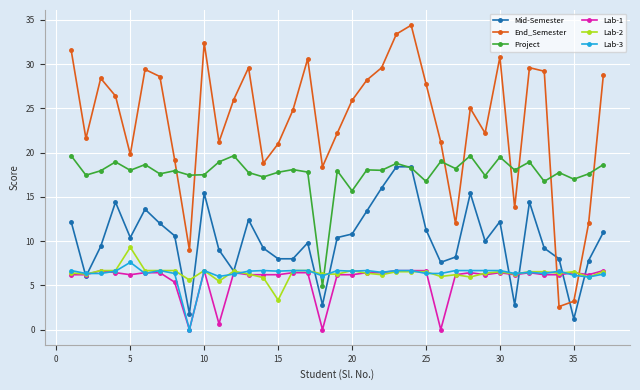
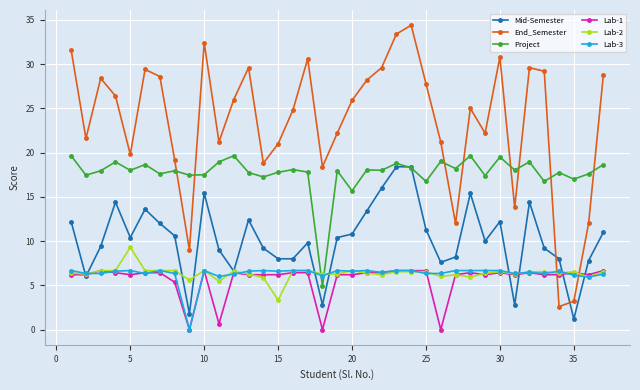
Lab-3, 5: 8 -> 7
